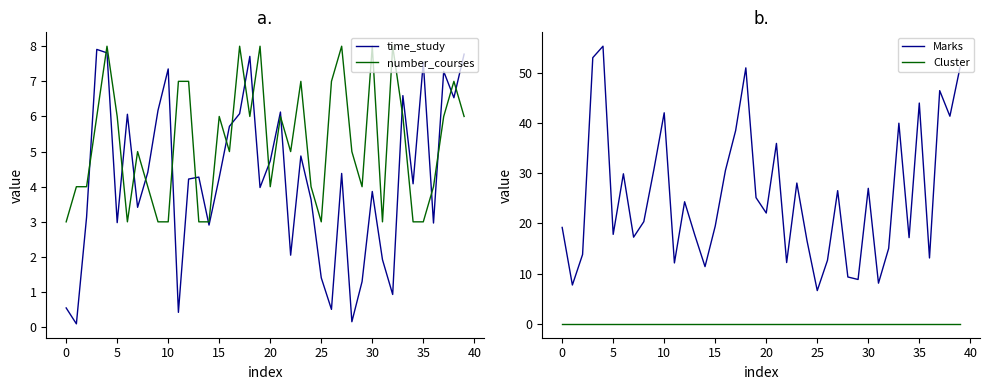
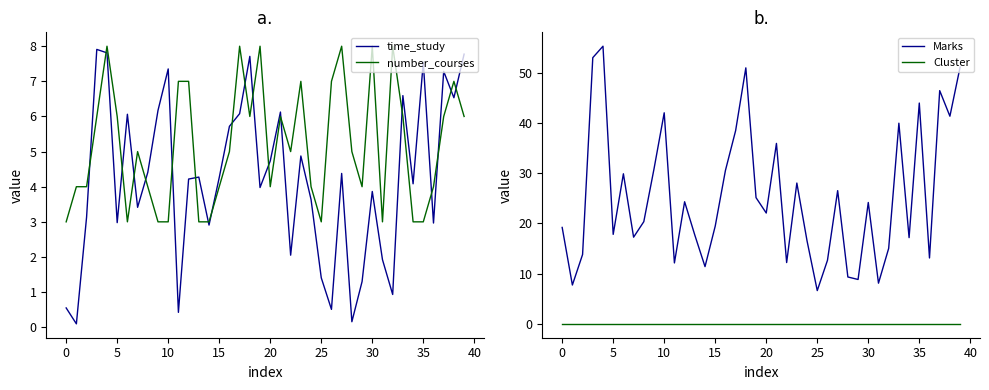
a., number_courses, 15: 6 -> 4
b., Marks, 30: 27 -> 24
